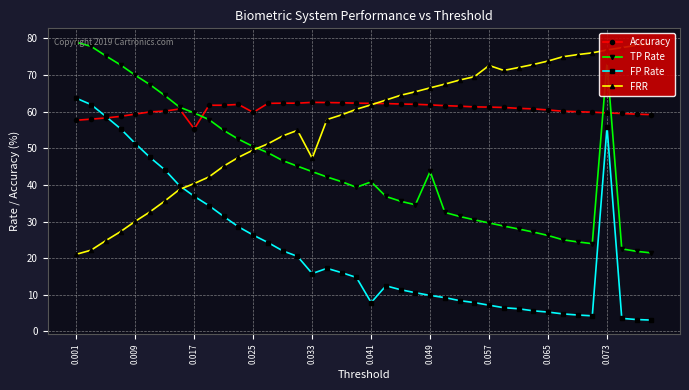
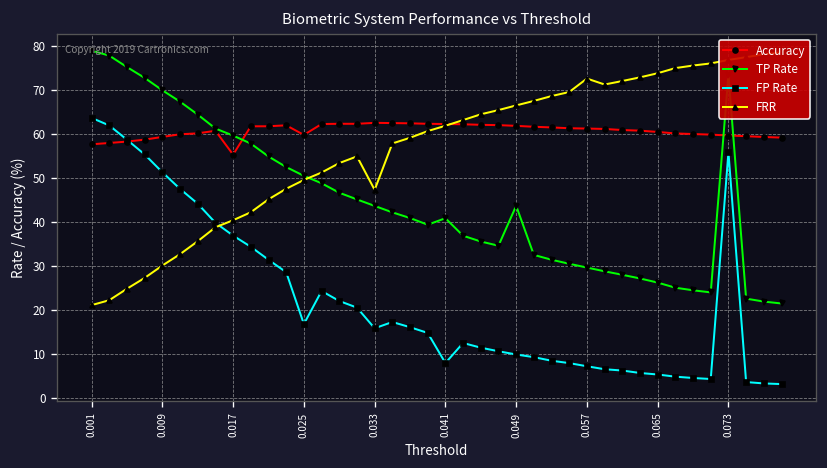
FP Rate, 0.025: 26 -> 17
